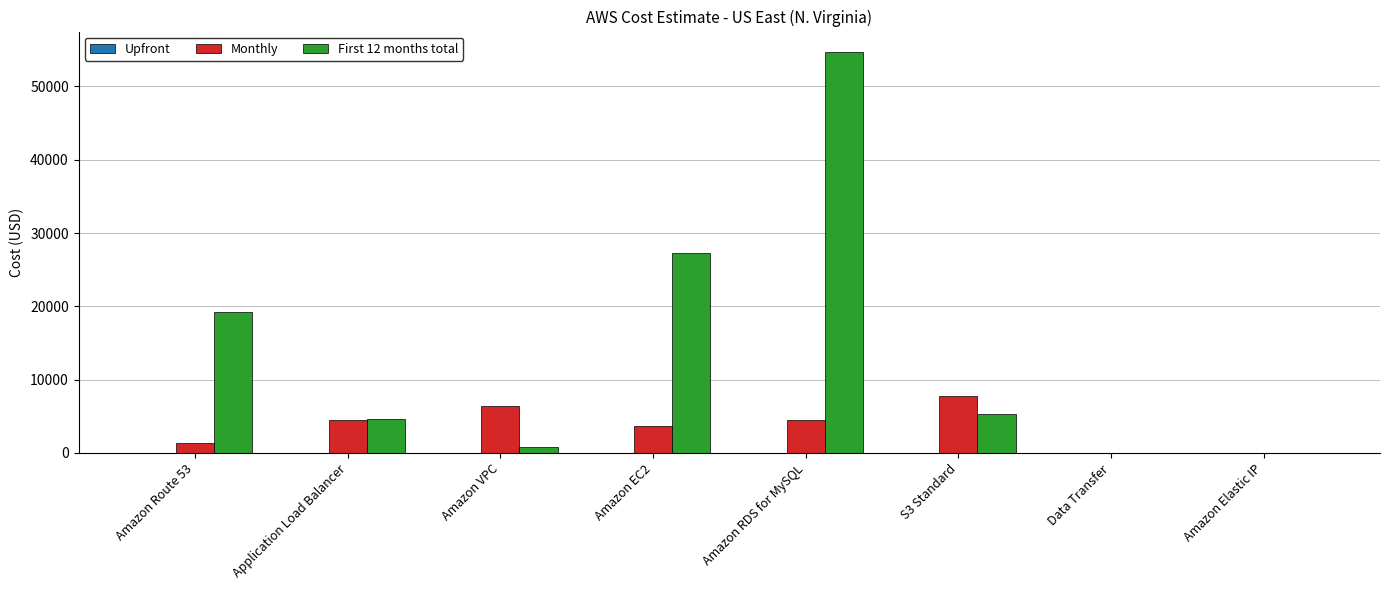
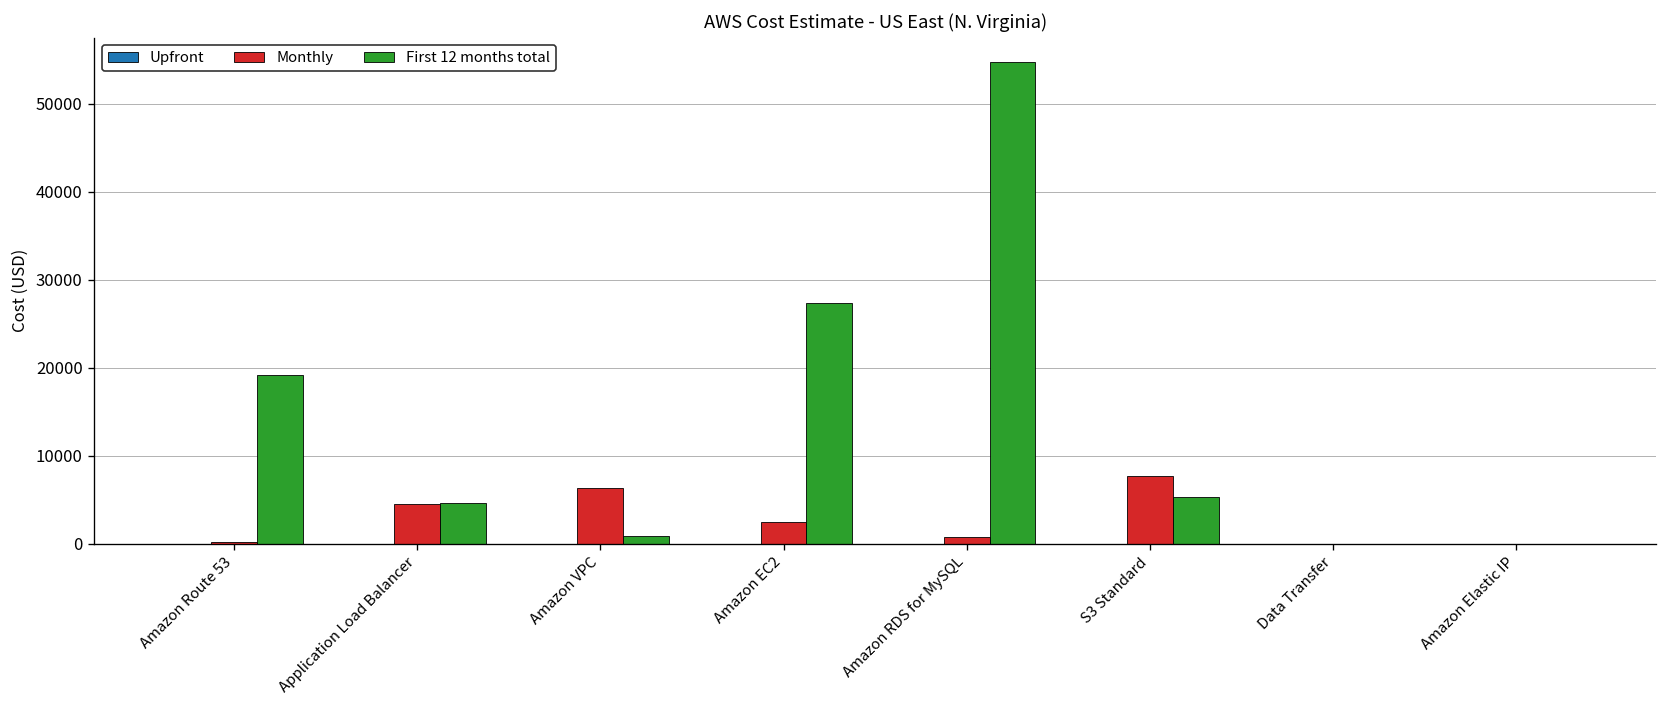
Monthly, Amazon Route 53: 1000 -> 0
Monthly, Amazon EC2: 4000 -> 2000
Monthly, Amazon RDS for MySQL: 5000 -> 1000
